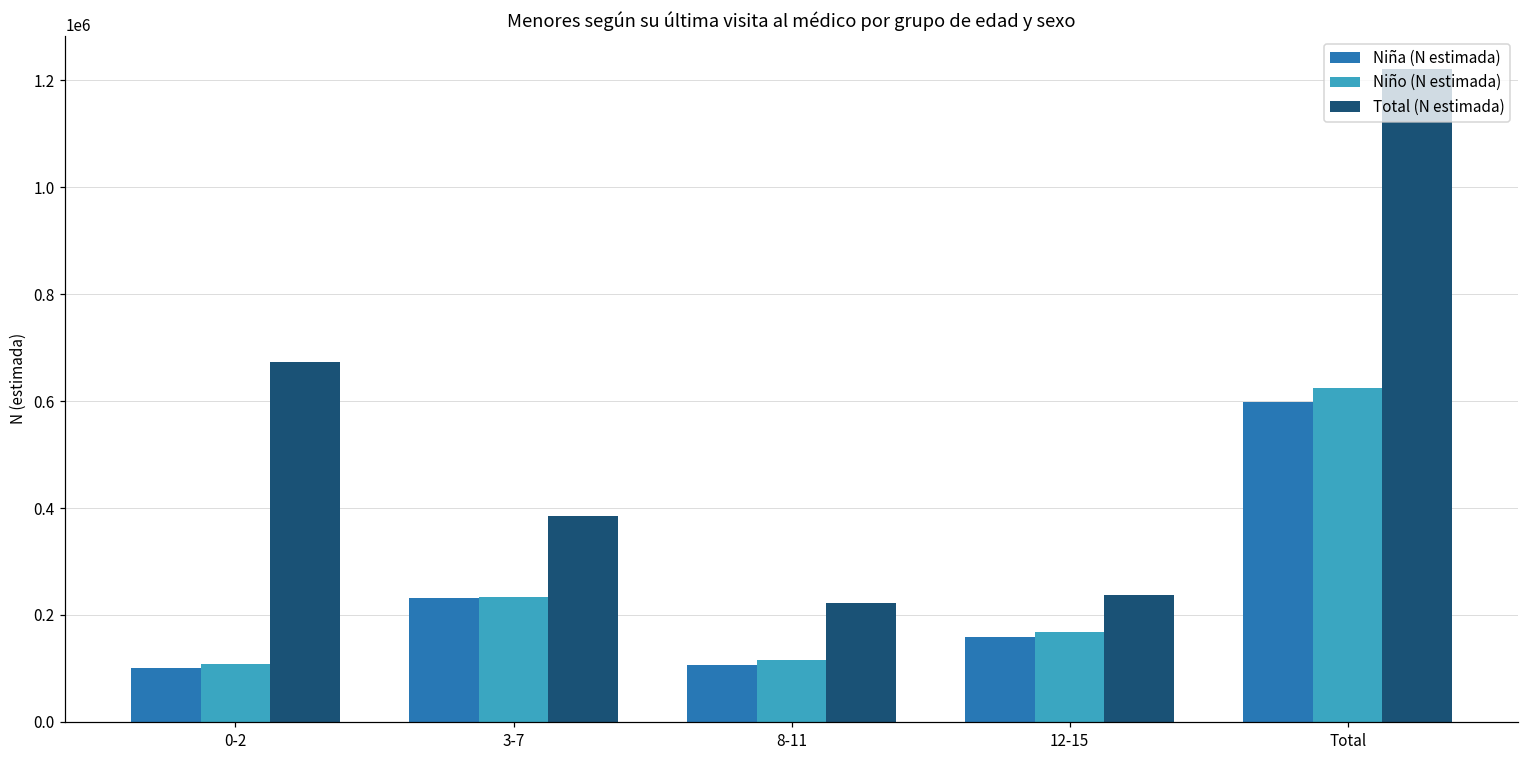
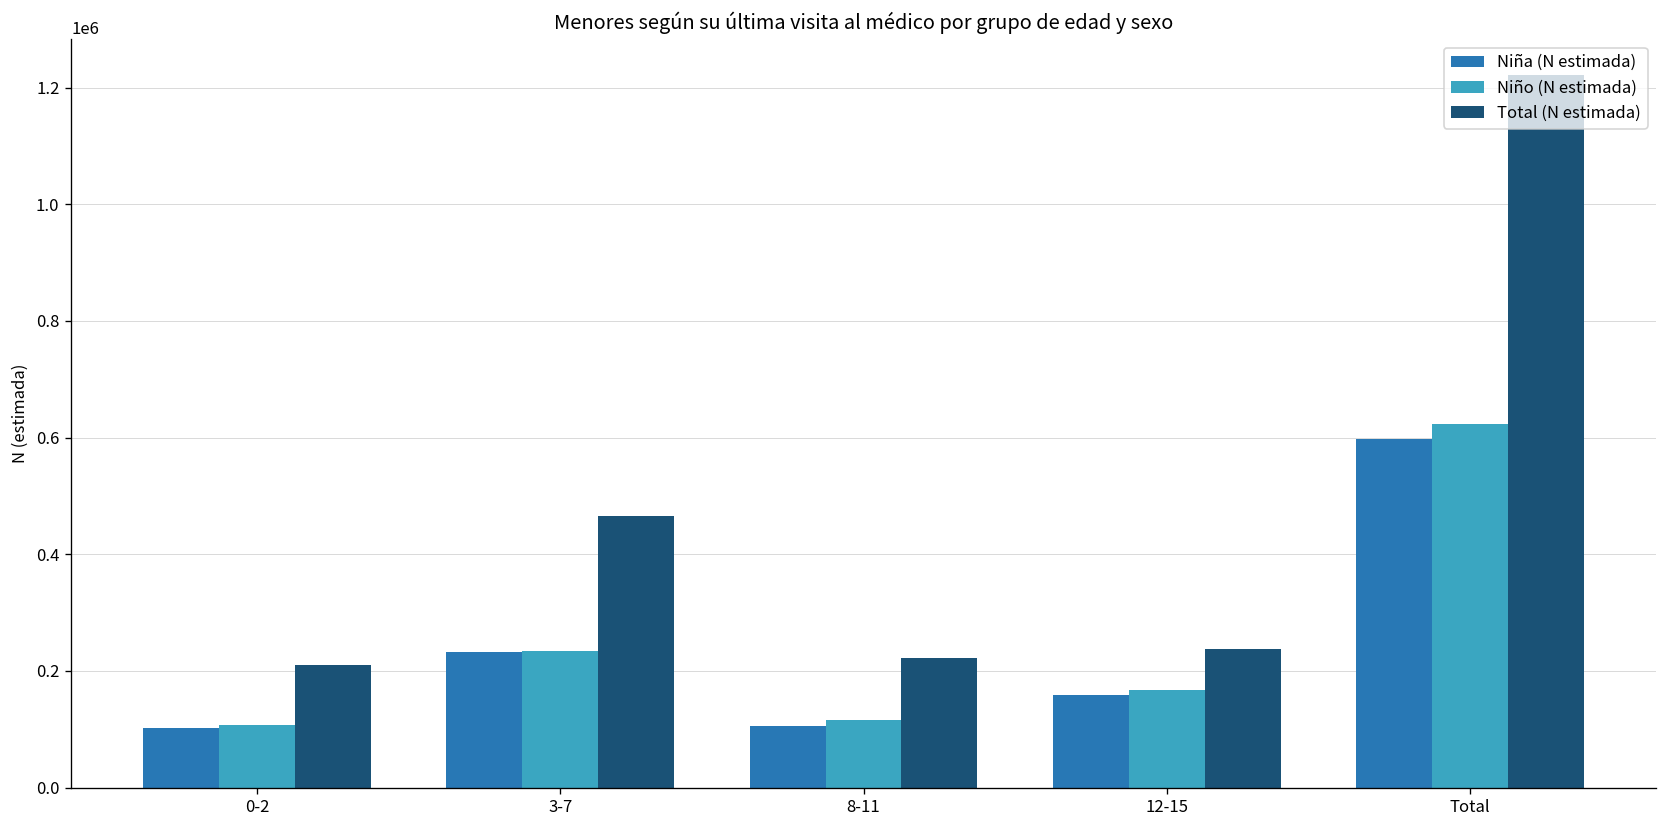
Total (N estimada), 0-2: 670000 -> 210000
Total (N estimada), 3-7: 390000 -> 460000
